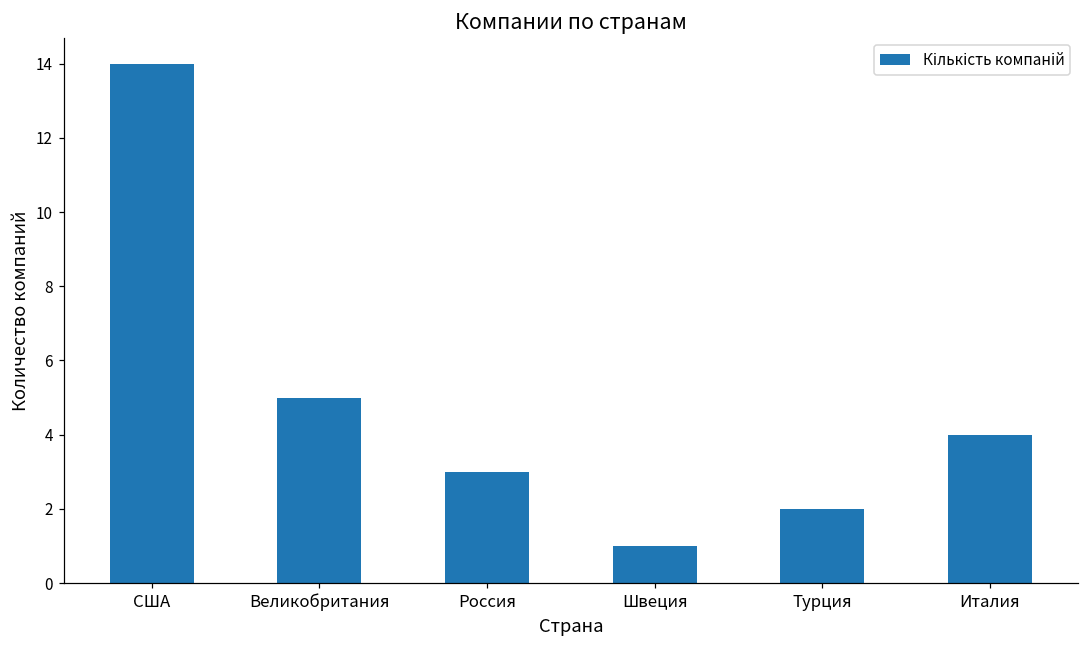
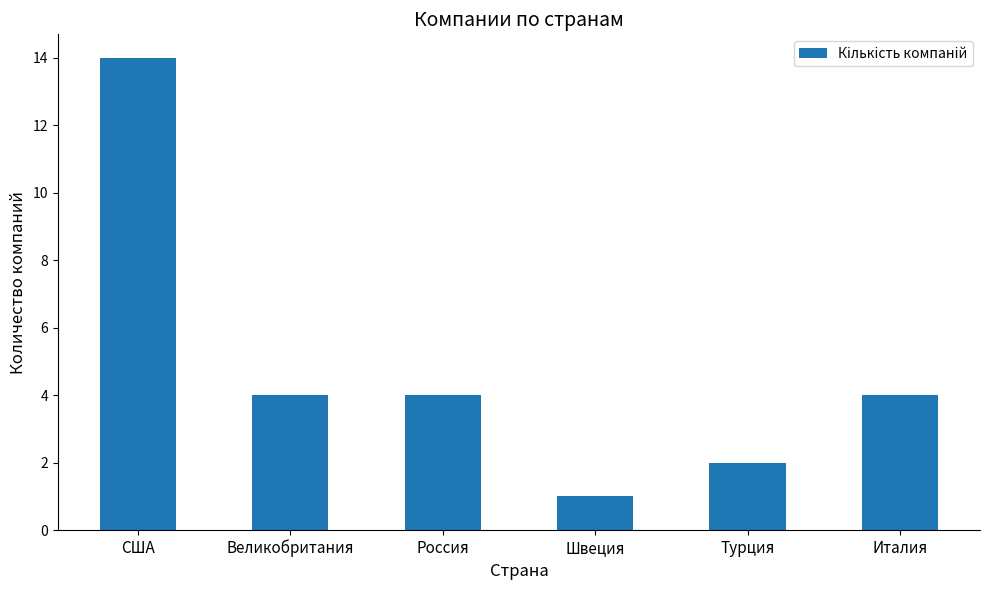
Великобритания: 5 -> 4
Россия: 3 -> 4
